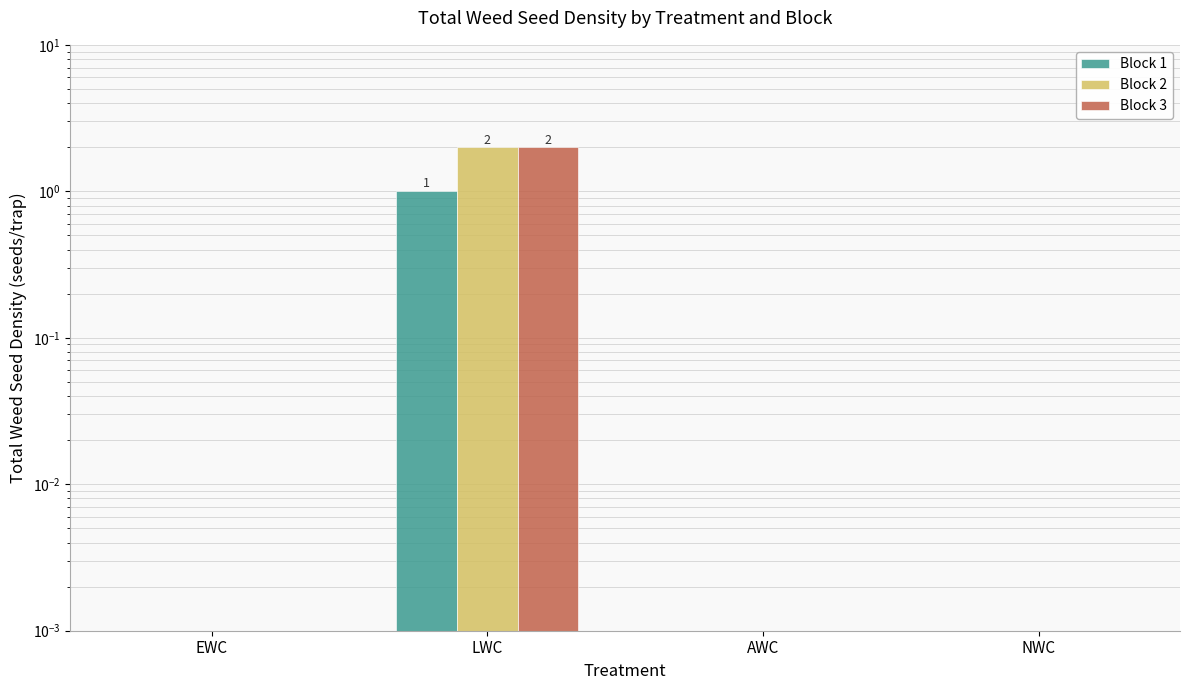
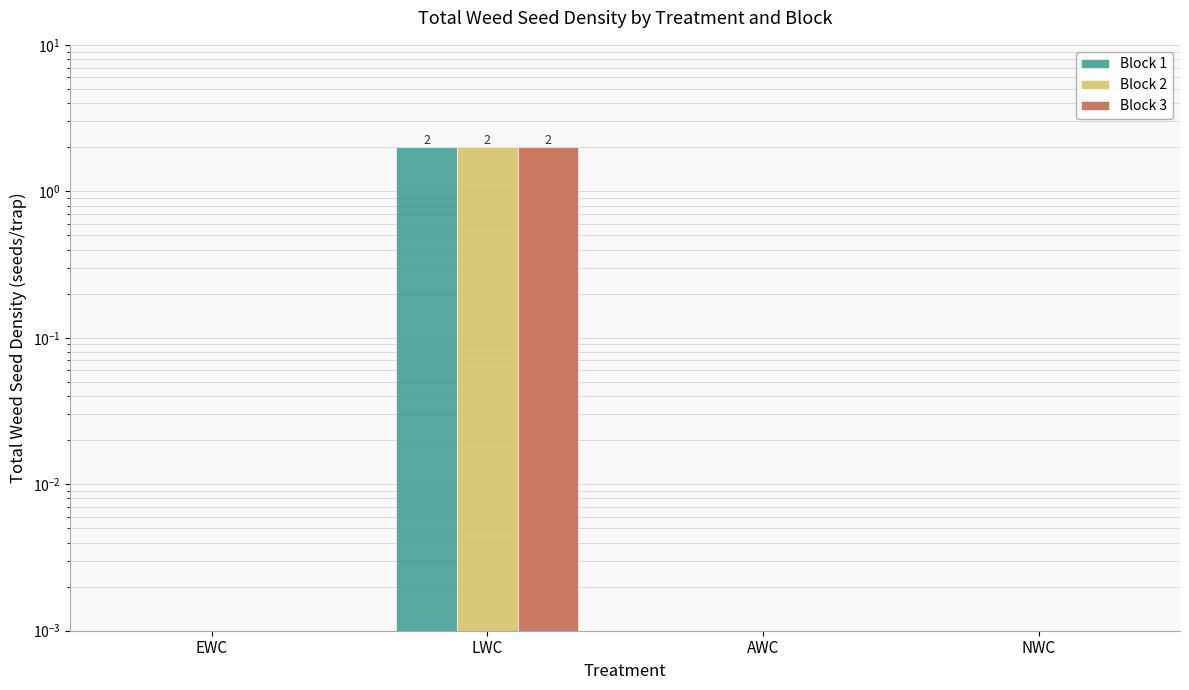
Block 1, LWC: 1 -> 2
